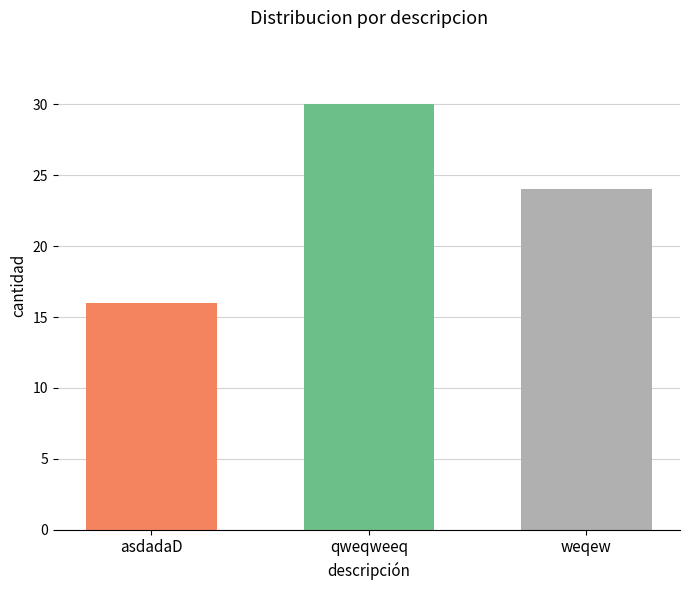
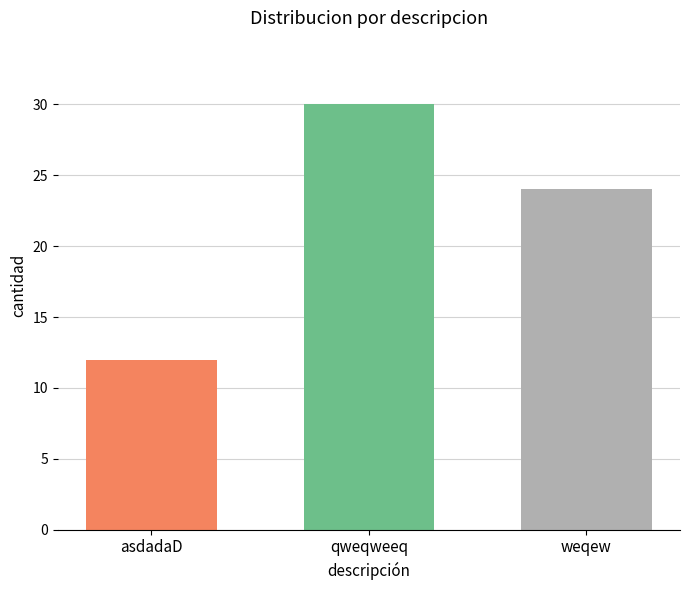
asdadaD: 16 -> 12
